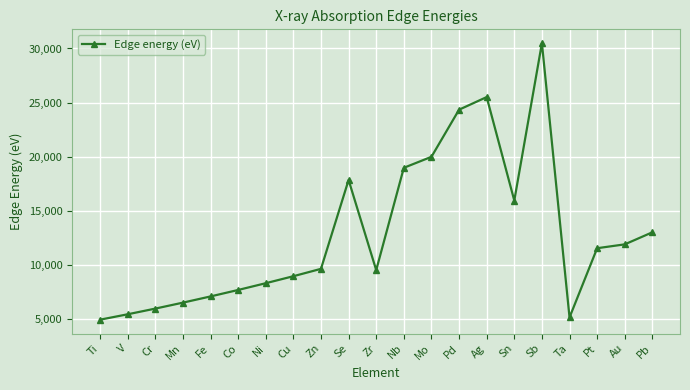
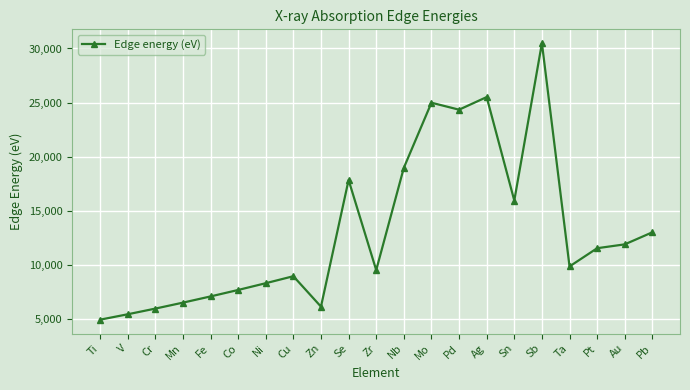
Zn: 9,700 -> 6,200
Mo: 20,000 -> 25,000
Ta: 5,200 -> 9,900
